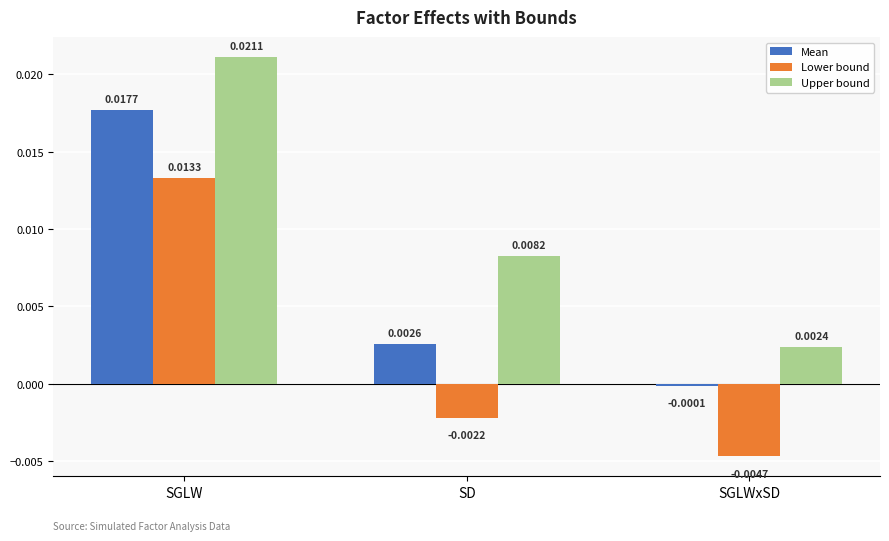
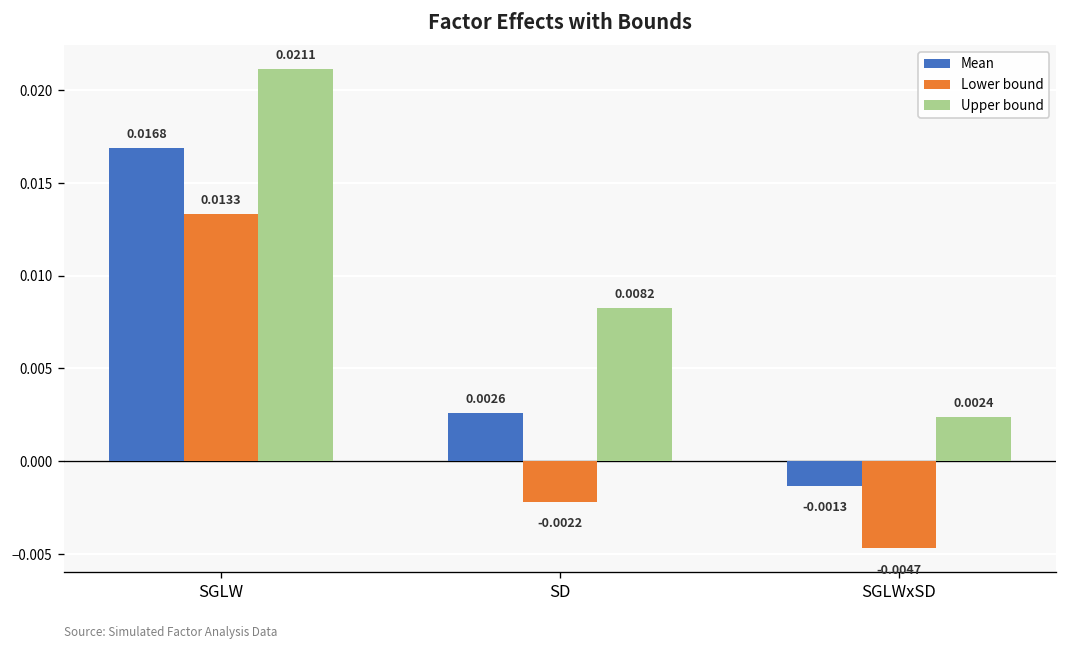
Mean, SGLW: 0.0177 -> 0.0168
Mean, SGLWxSD: -0.0001 -> -0.0013
